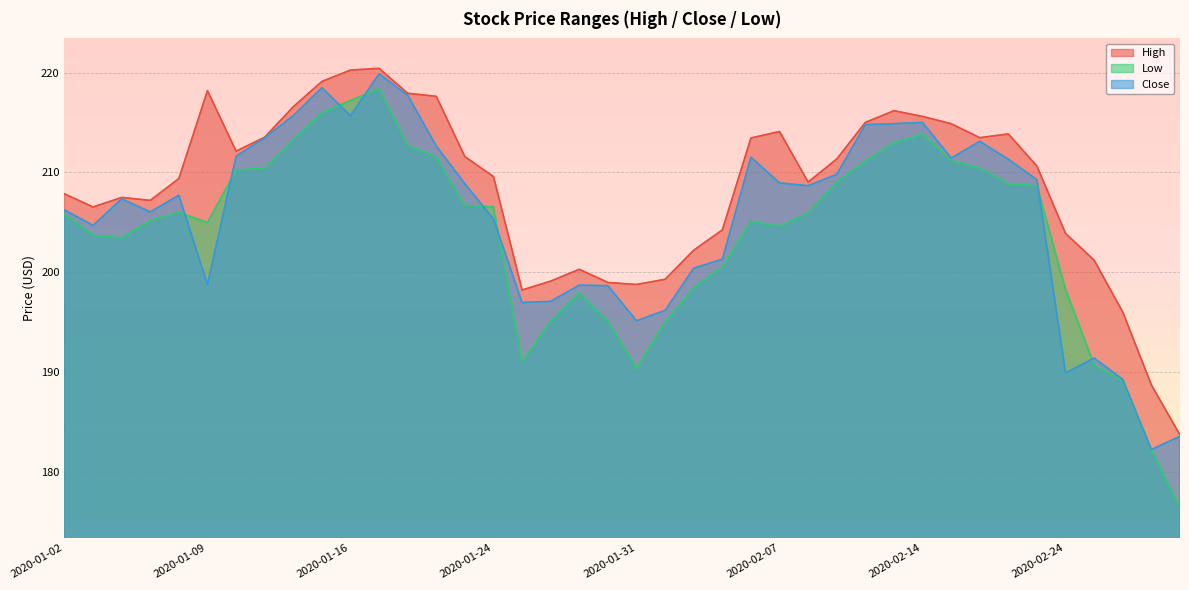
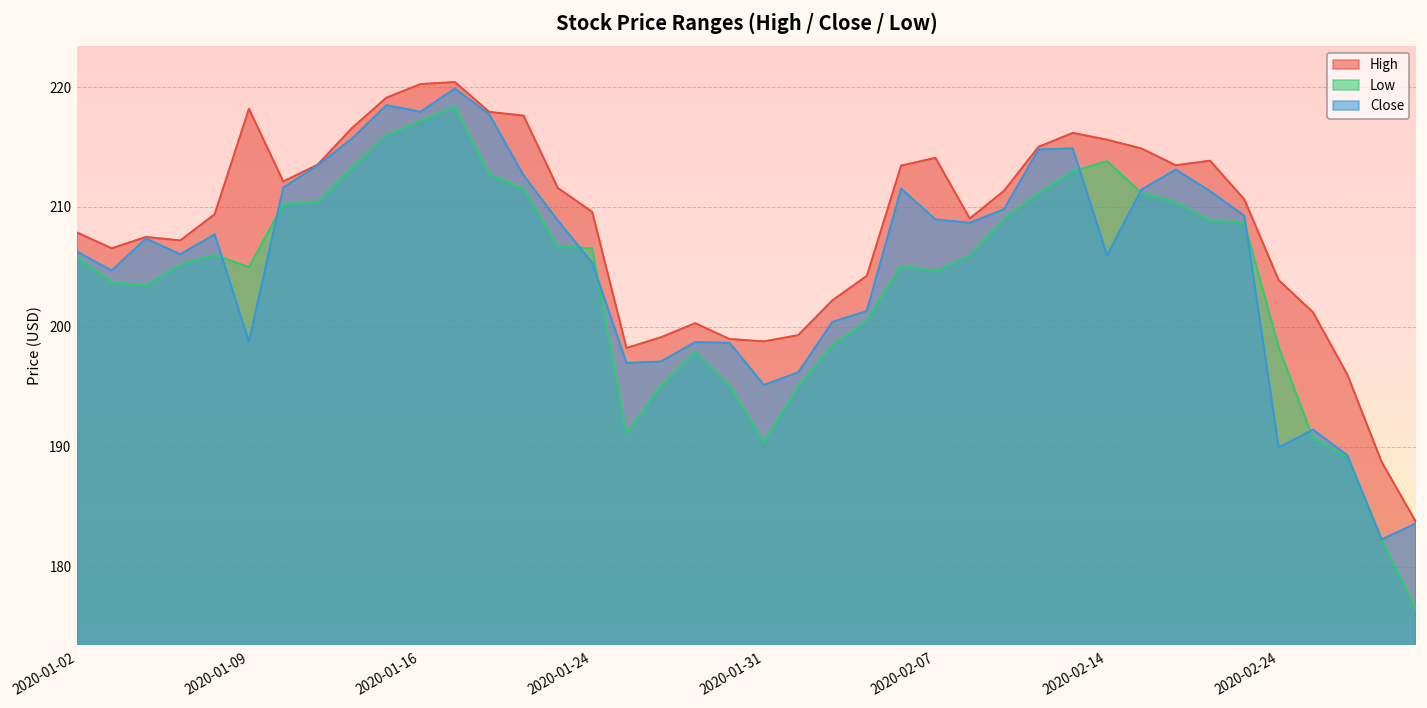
Close, 2020-01-16: 216 -> 218
Close, 2020-02-14: 215 -> 206
